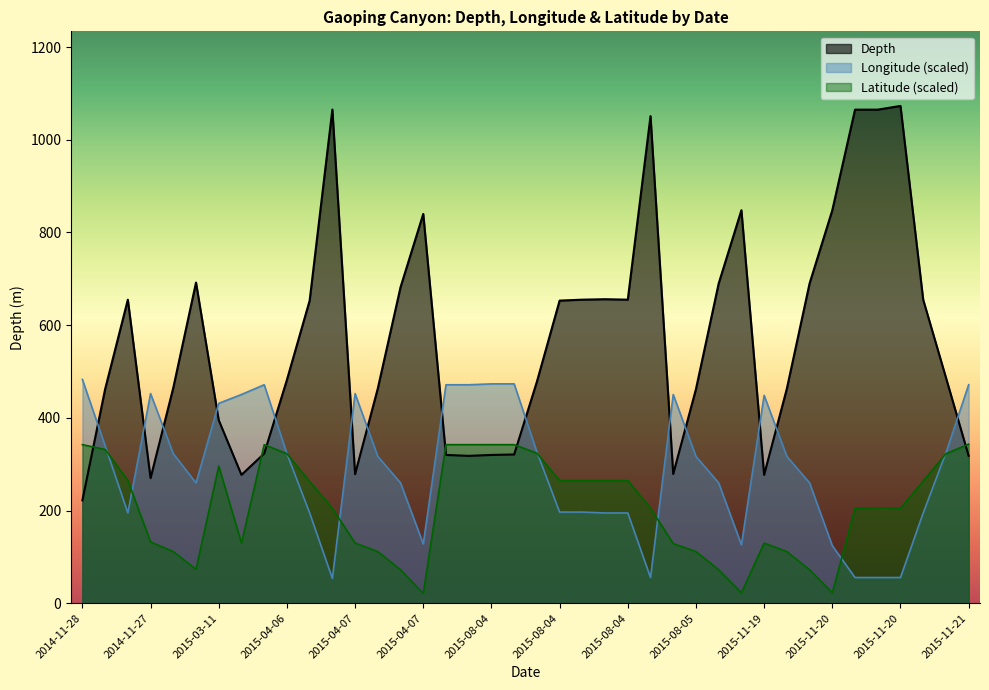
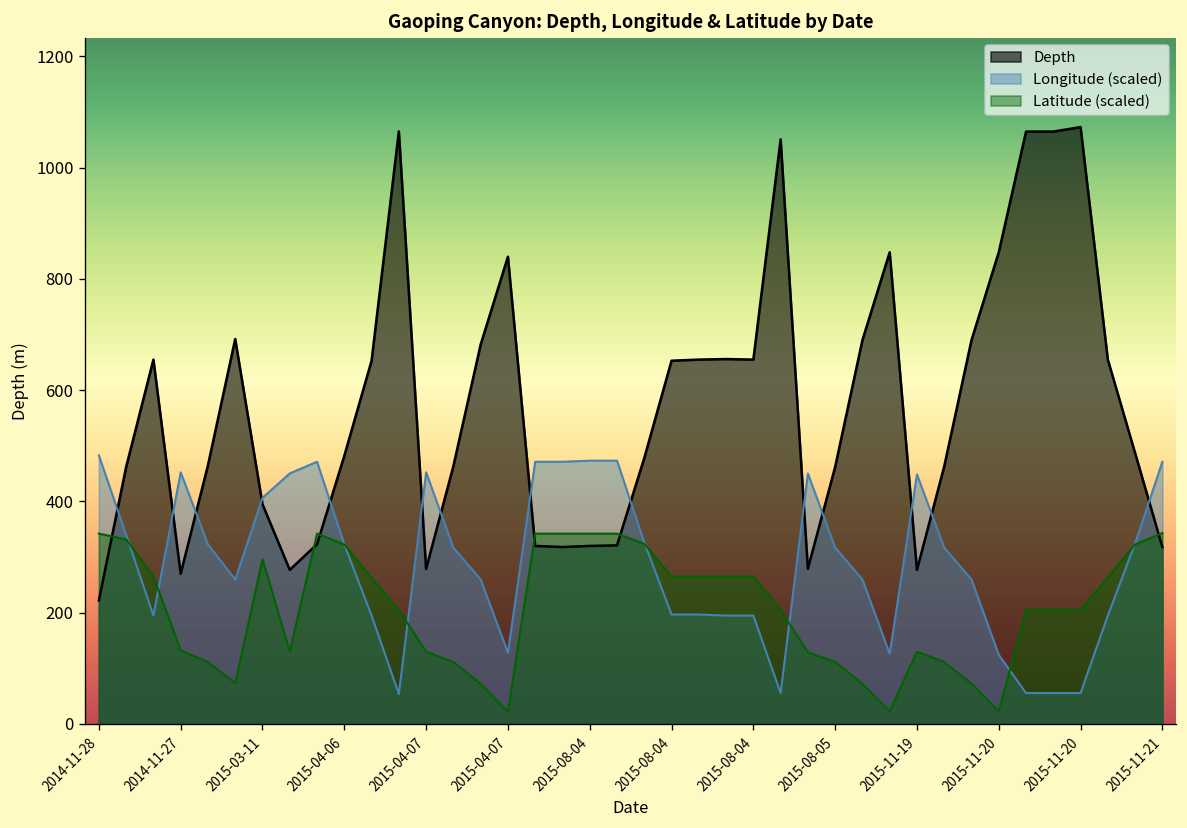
Longitude (scaled), 2015-03-11: 430 -> 410
